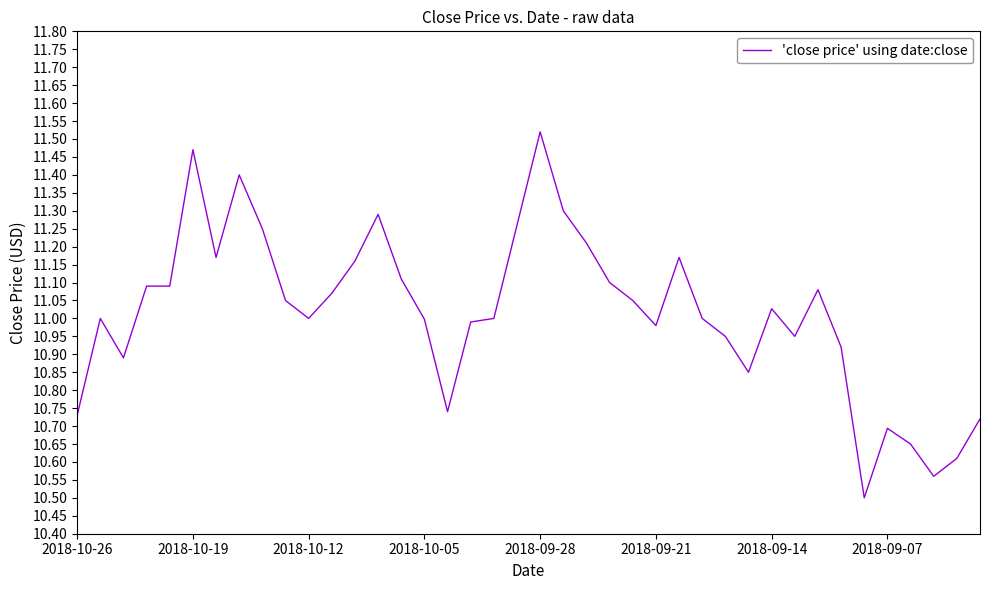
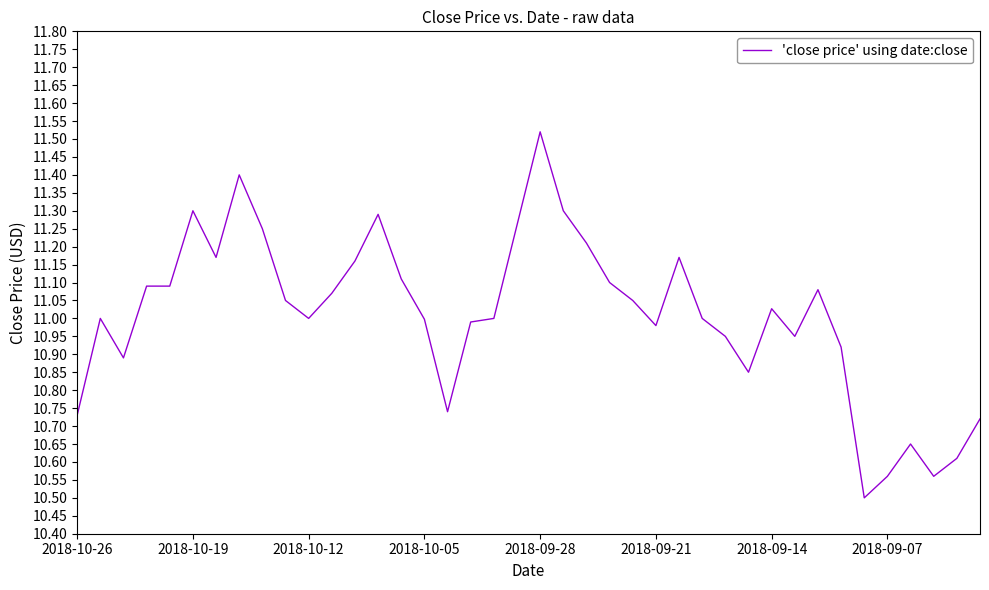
2018-10-19: 11.47 -> 11.30
2018-09-07: 10.69 -> 10.56
